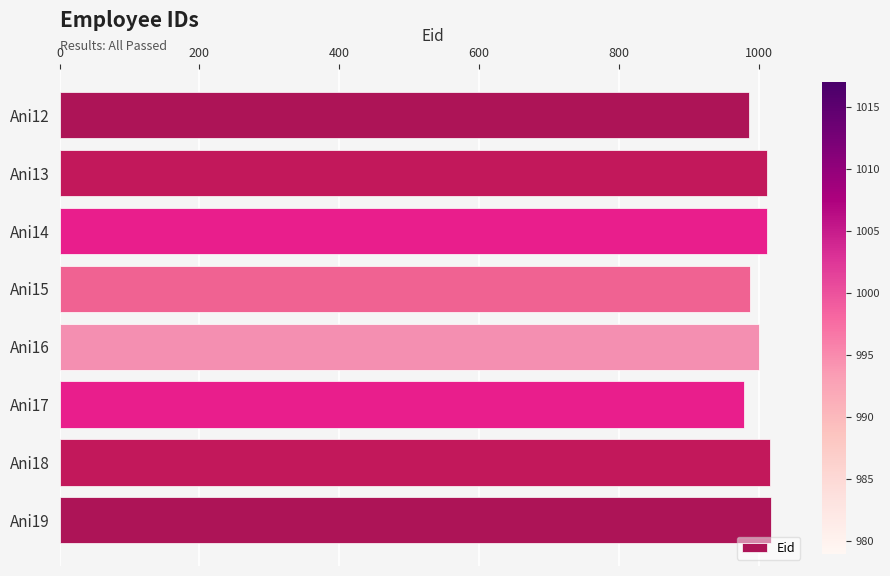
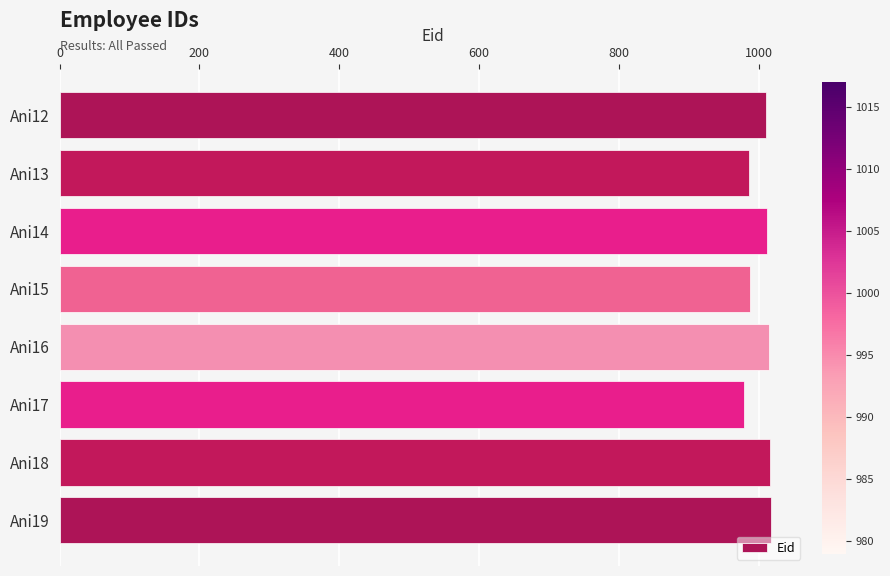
Ani12: 990 -> 1010
Ani13: 1010 -> 990
Ani16: 1000 -> 1010
